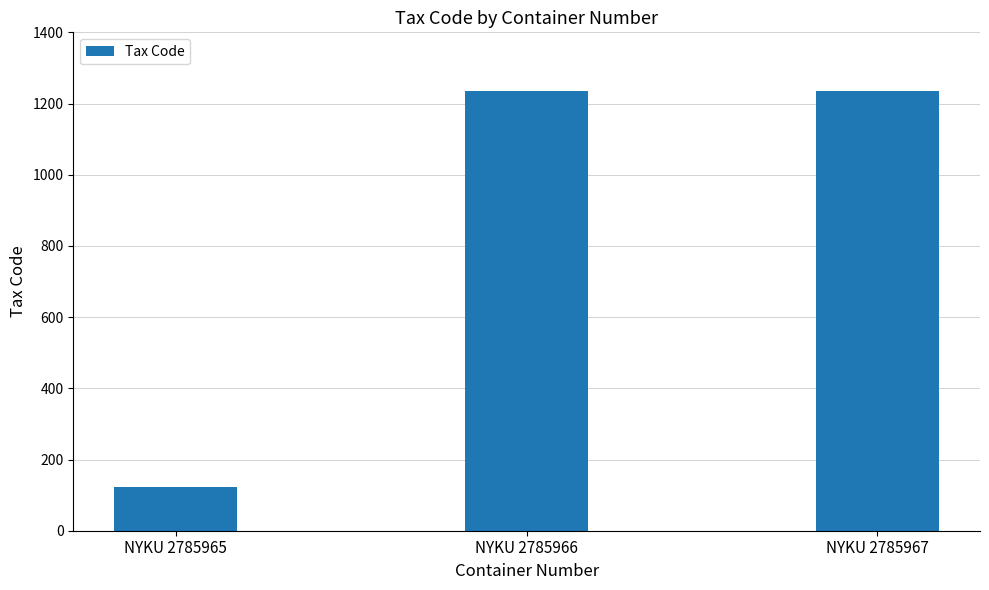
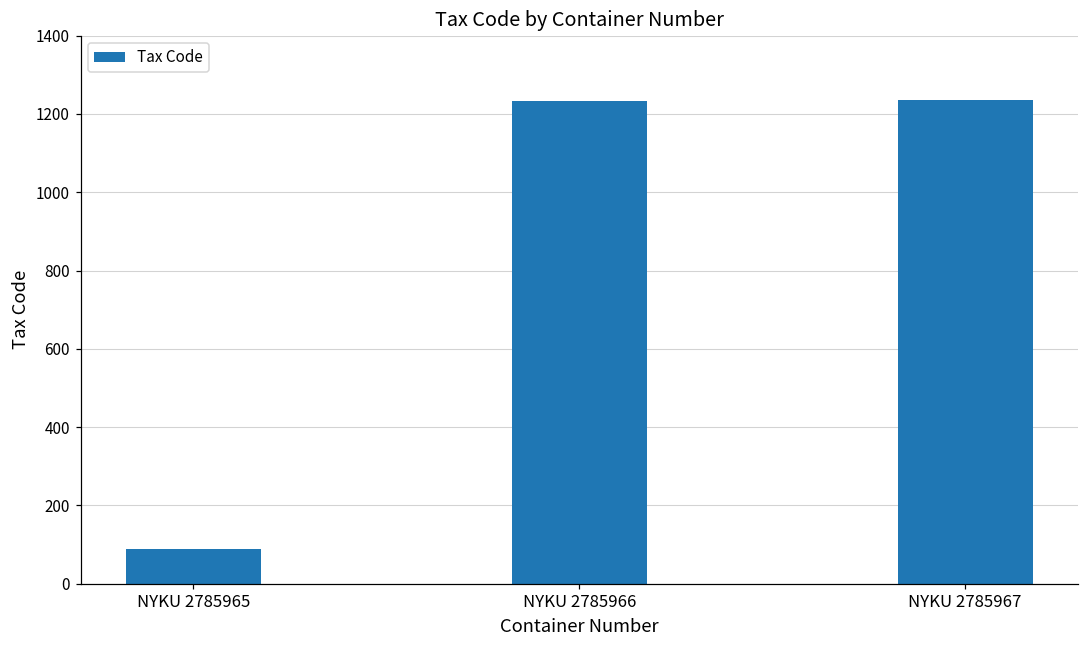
NYKU 2785965: 120 -> 90
